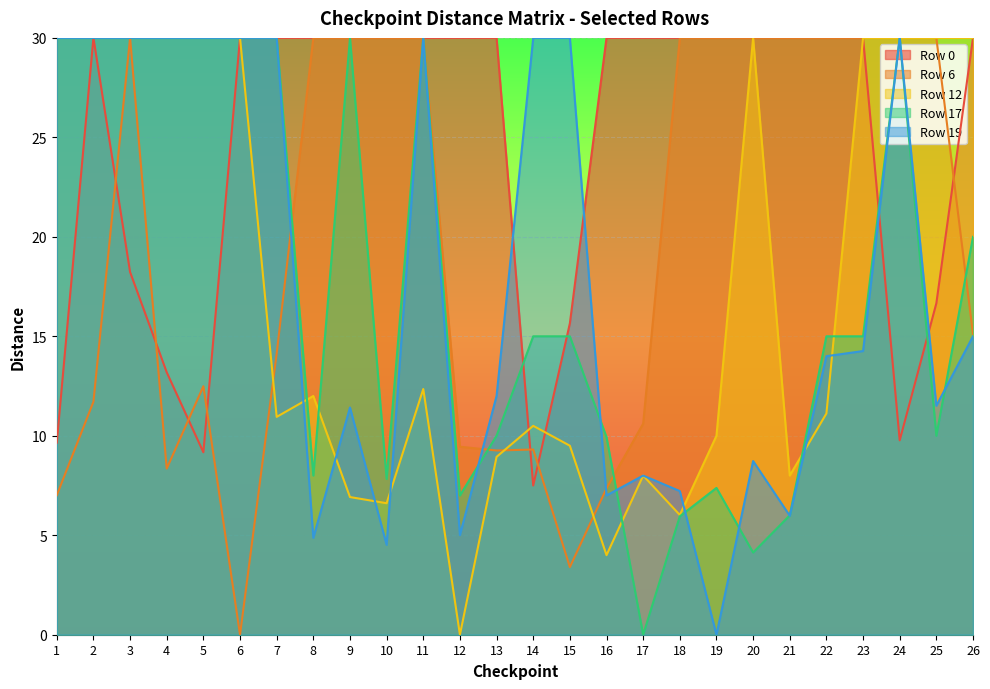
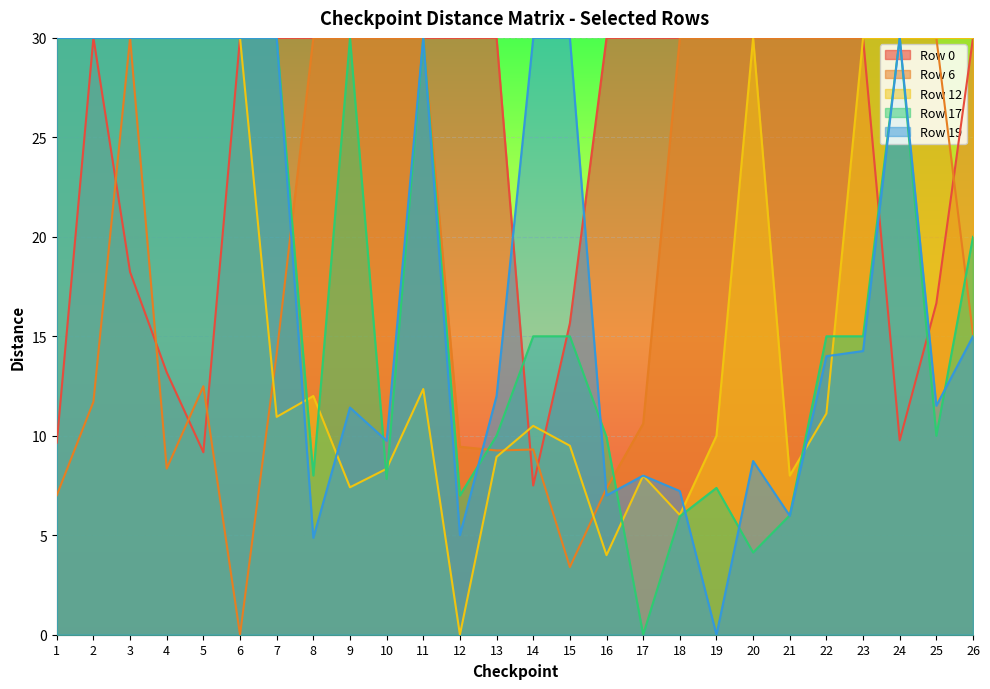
Row 12, 9: 6.9 -> 7.4
Row 12, 10: 6.6 -> 8.3
Row 19, 10: 4.5 -> 9.8
